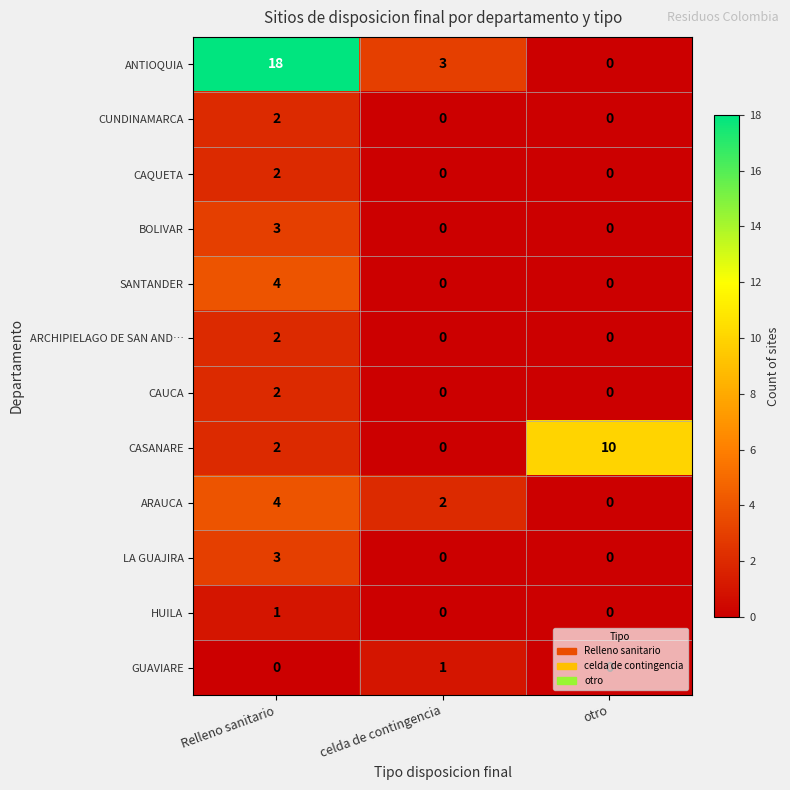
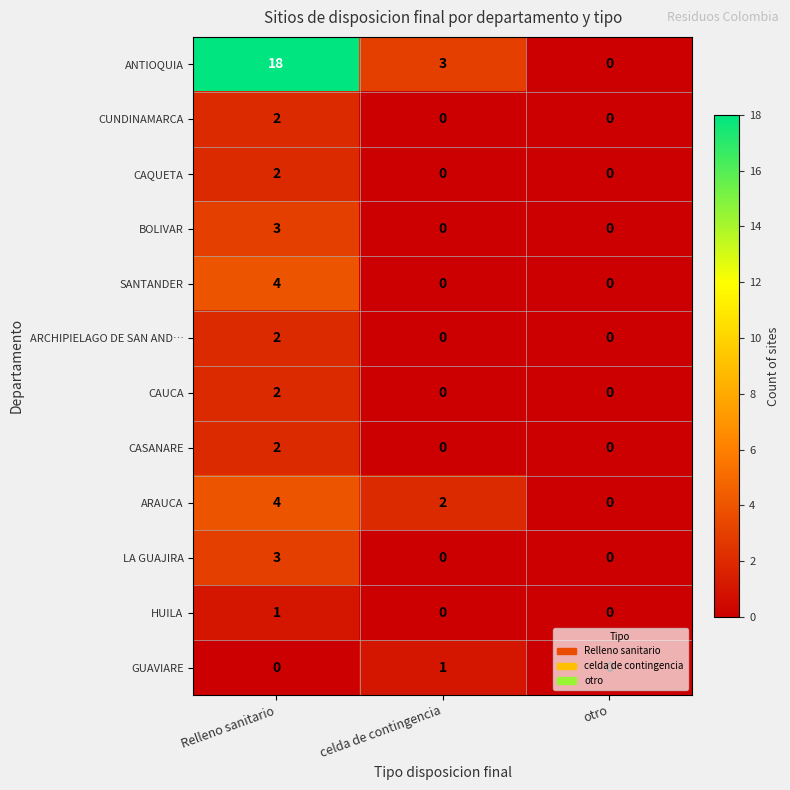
CASANARE, otro: 10 -> 0
